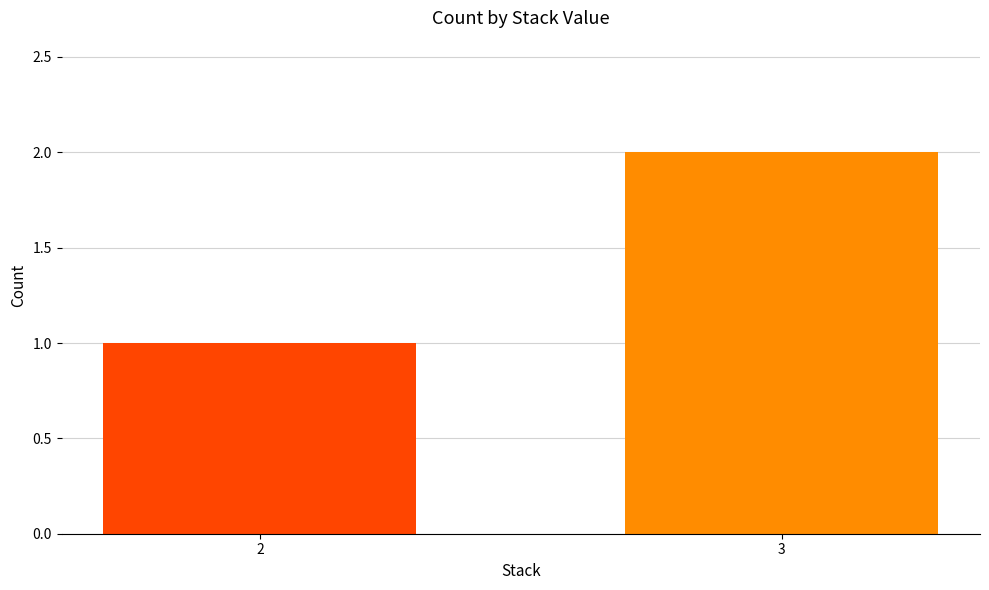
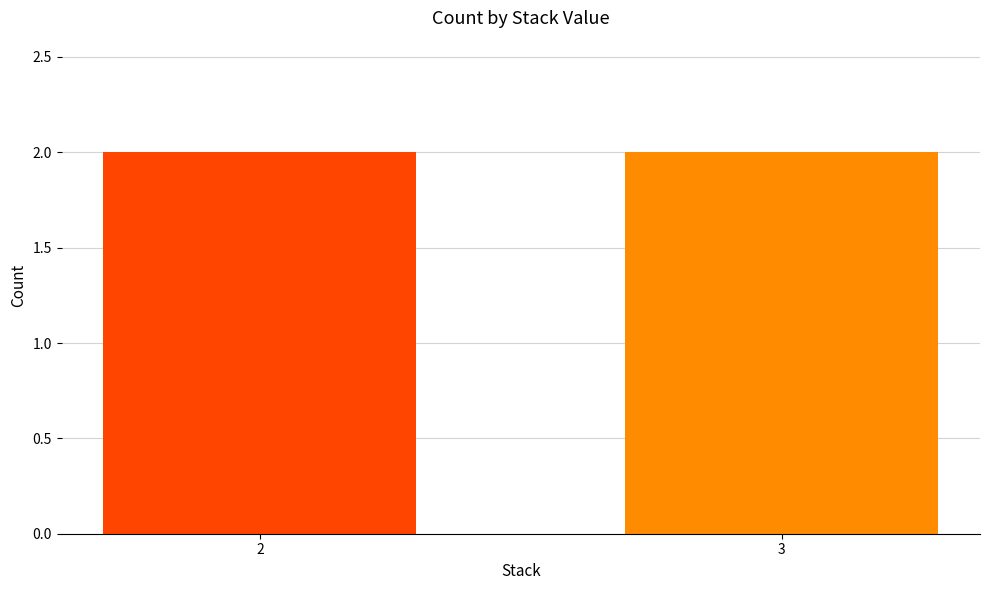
2: 1 -> 2
